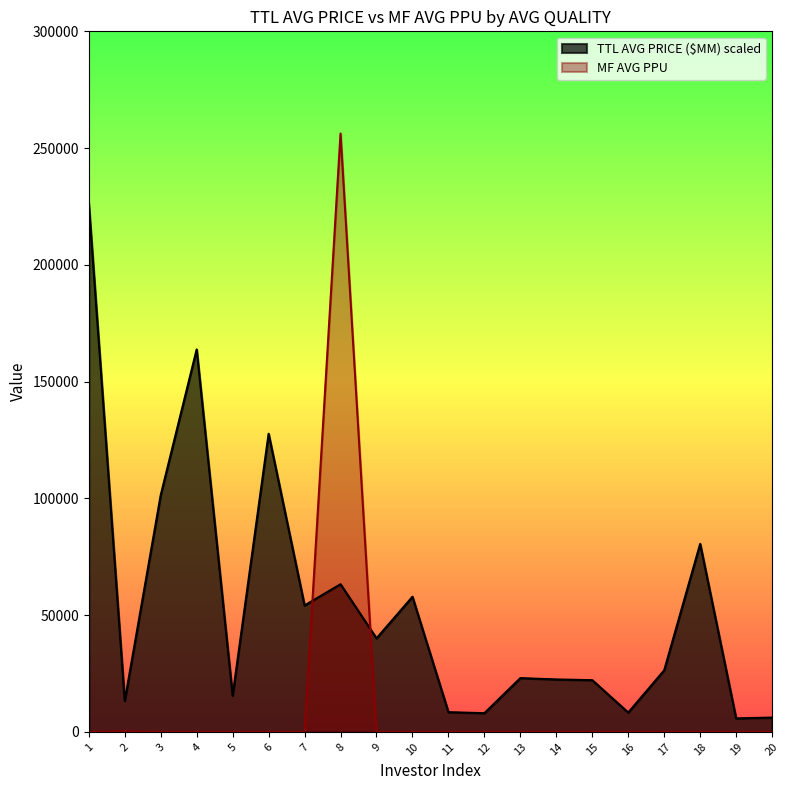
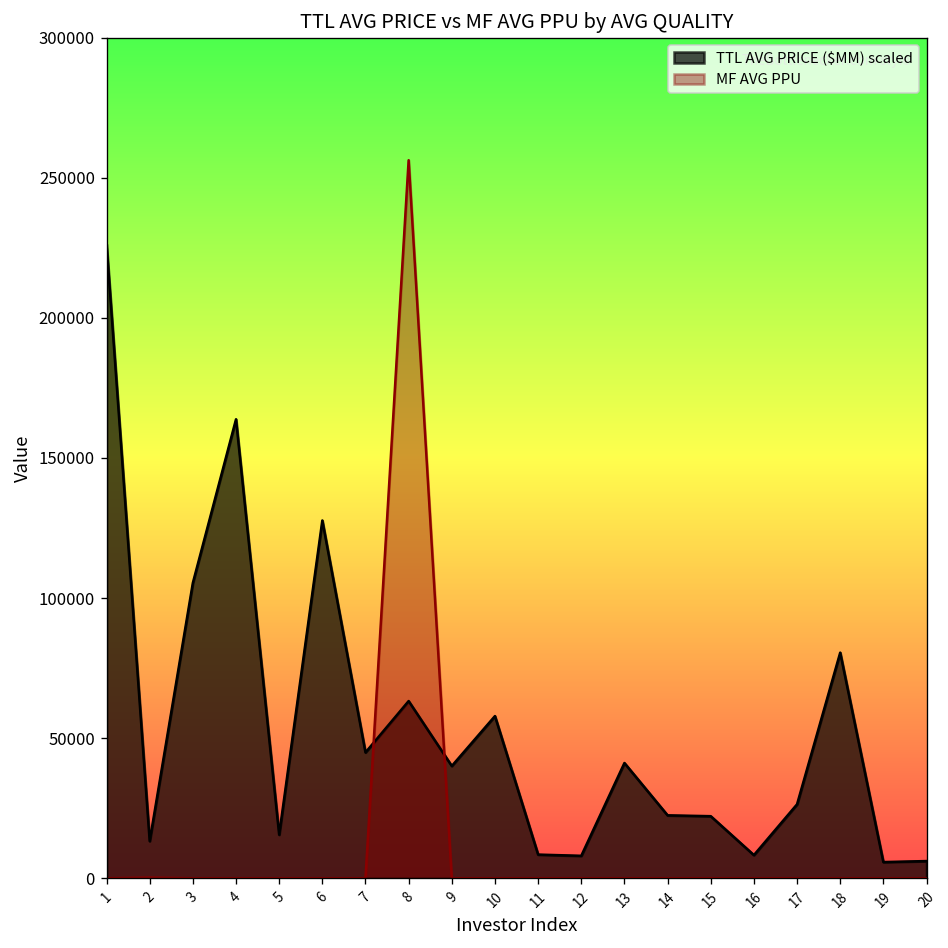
TTL AVG PRICE ($MM) scaled, 3: 101000 -> 105000
TTL AVG PRICE ($MM) scaled, 7: 54000 -> 45000
TTL AVG PRICE ($MM) scaled, 13: 23000 -> 41000
